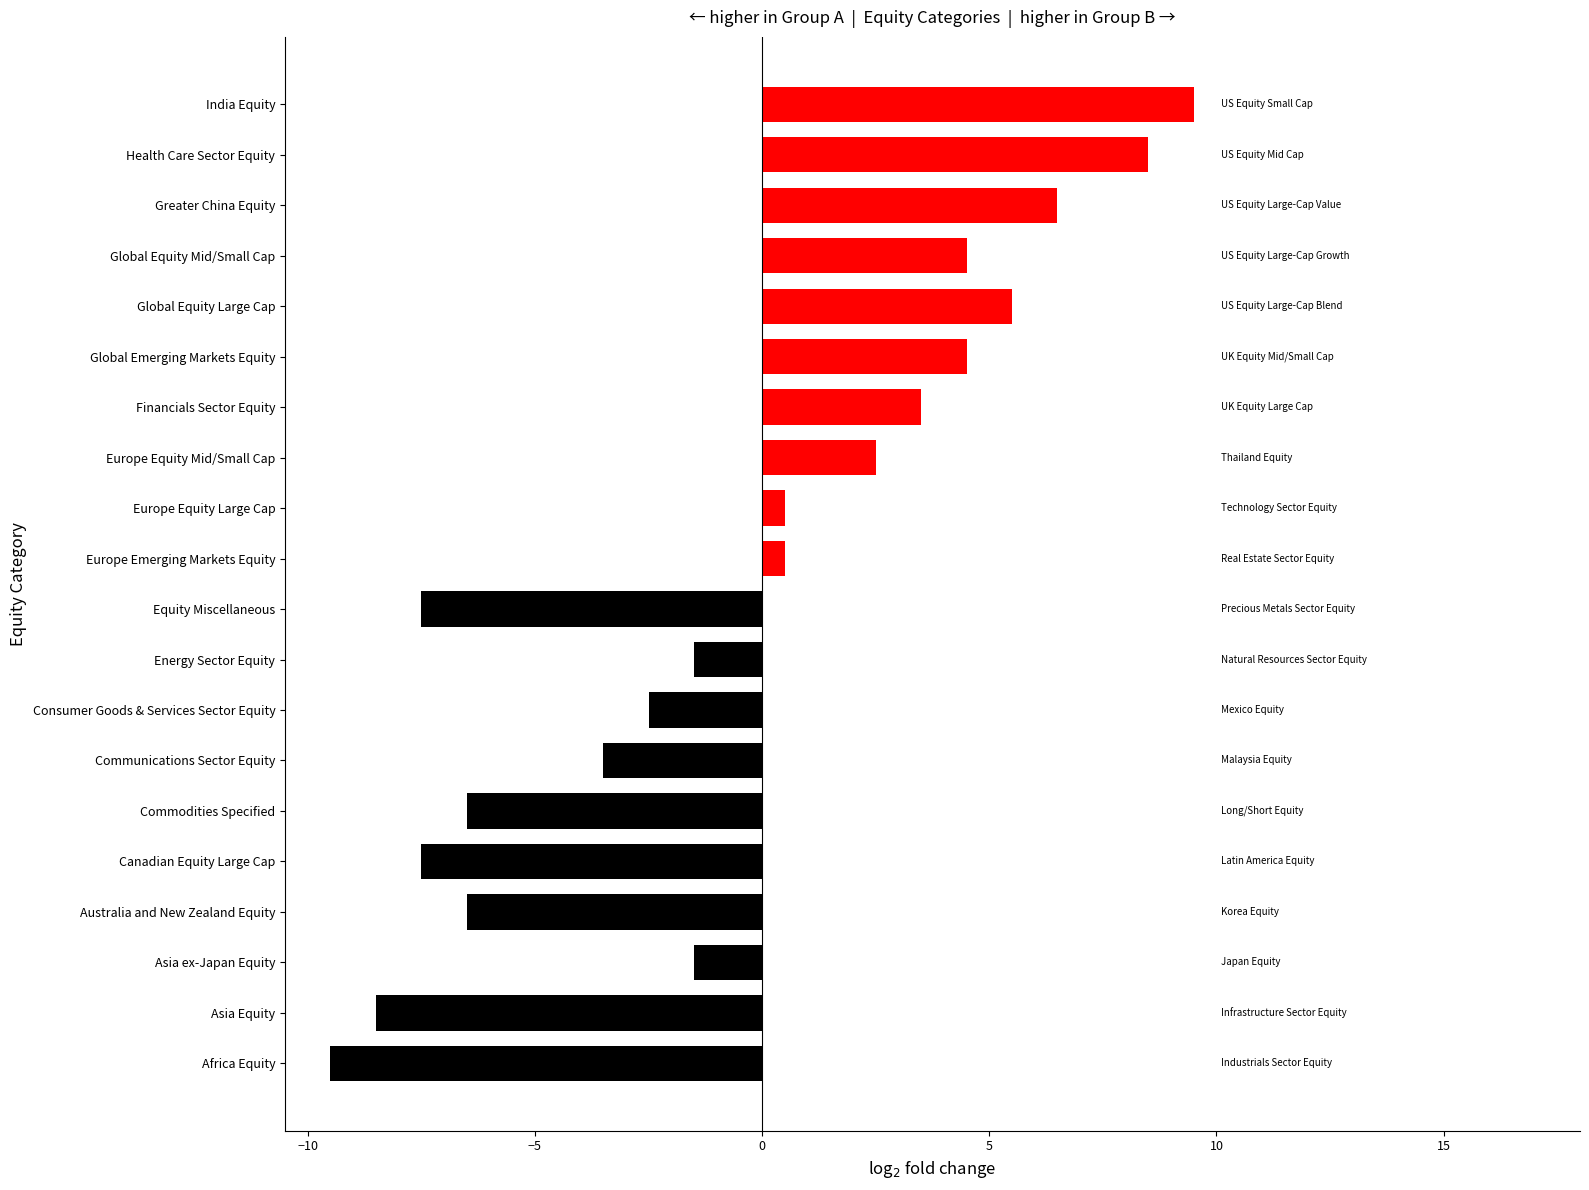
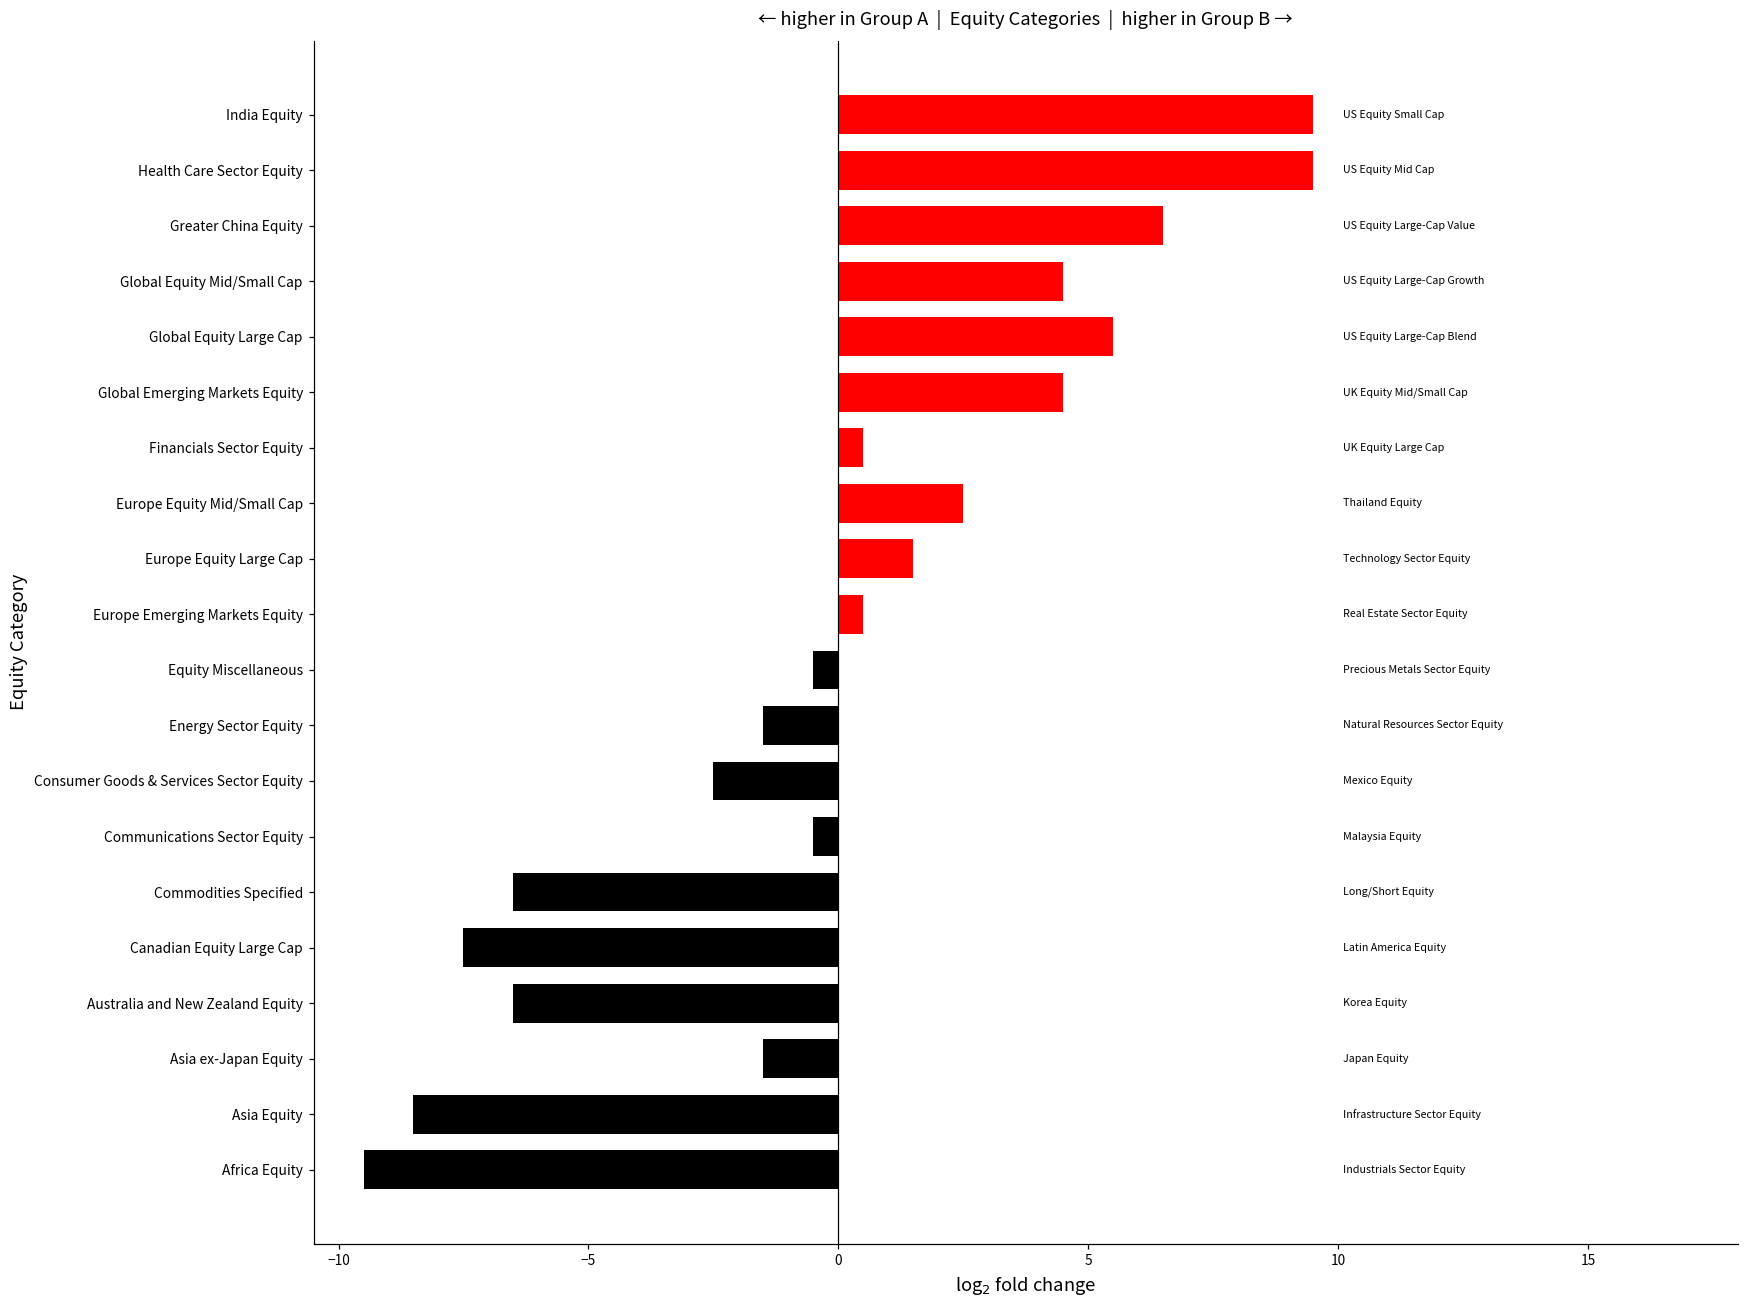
Health Care Sector Equity: 8.5 -> 9.5
Financials Sector Equity: 3.5 -> 0.5
Europe Equity Large Cap: 0.5 -> 1.5
Equity Miscellaneous: -7.5 -> -0.5
Communications Sector Equity: -3.5 -> -0.5
